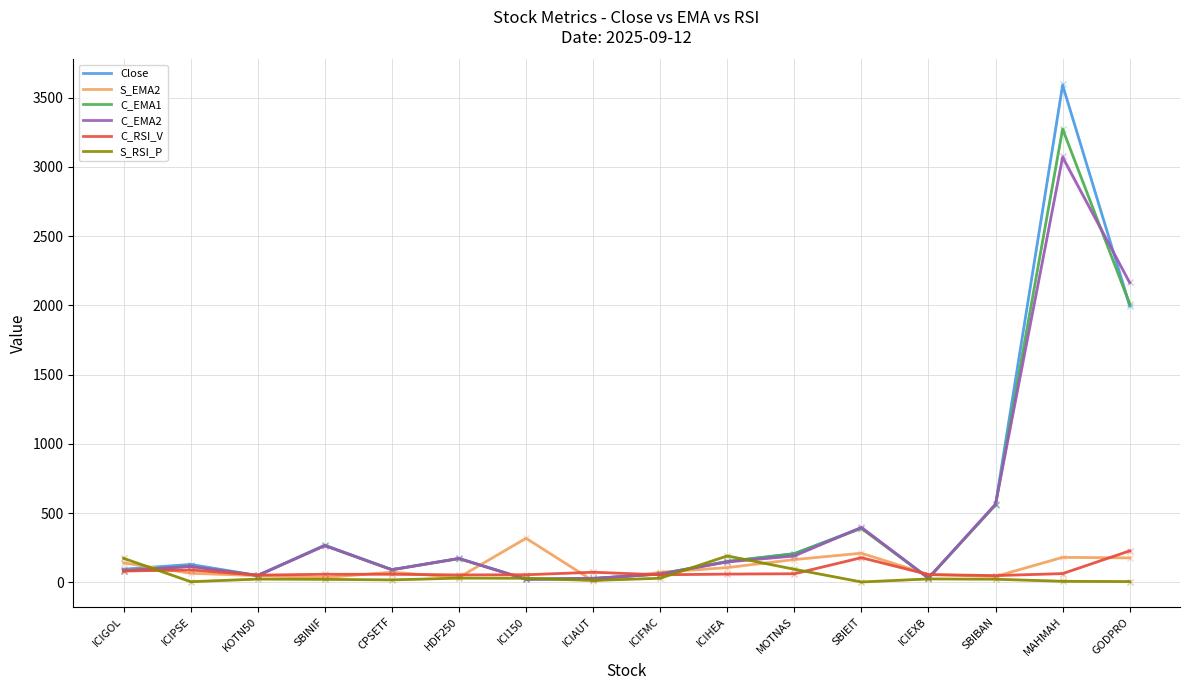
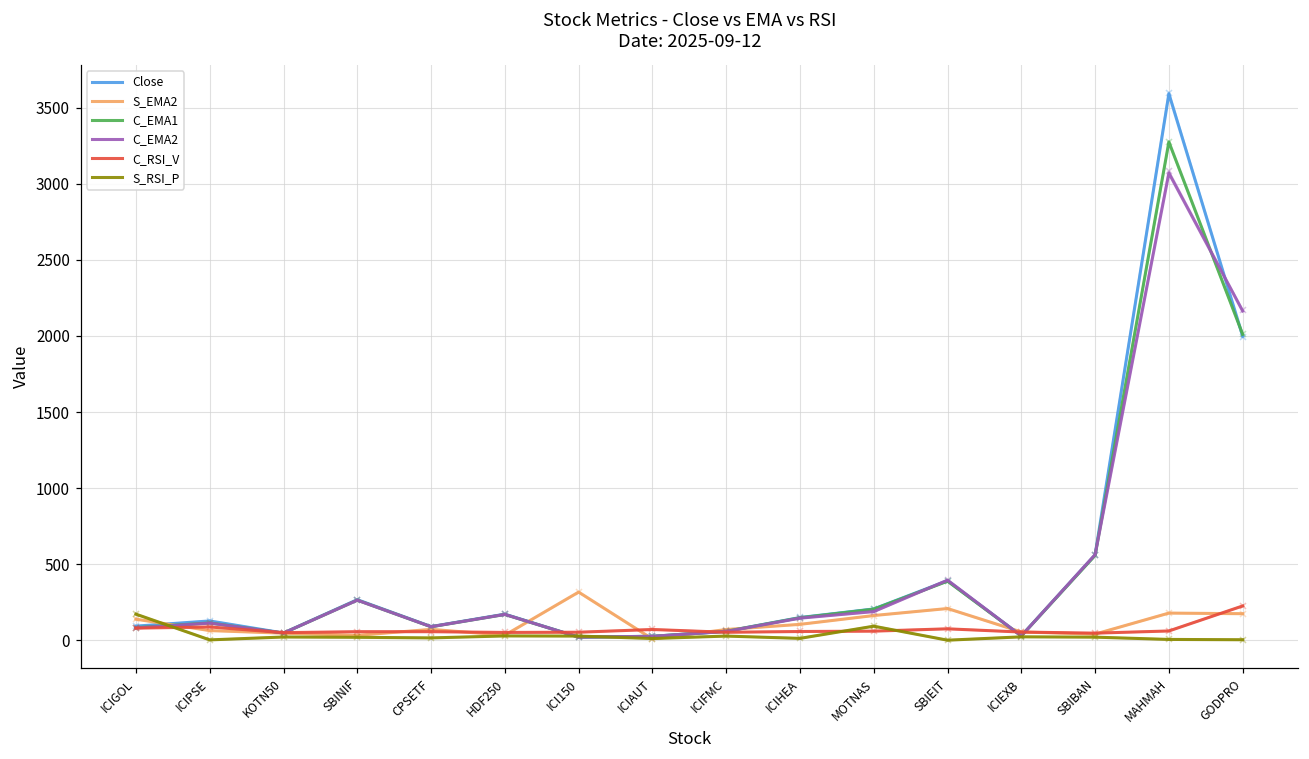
S_RSI_P, ICIHEA: 190 -> 10
C_RSI_V, SBIEIT: 180 -> 80
